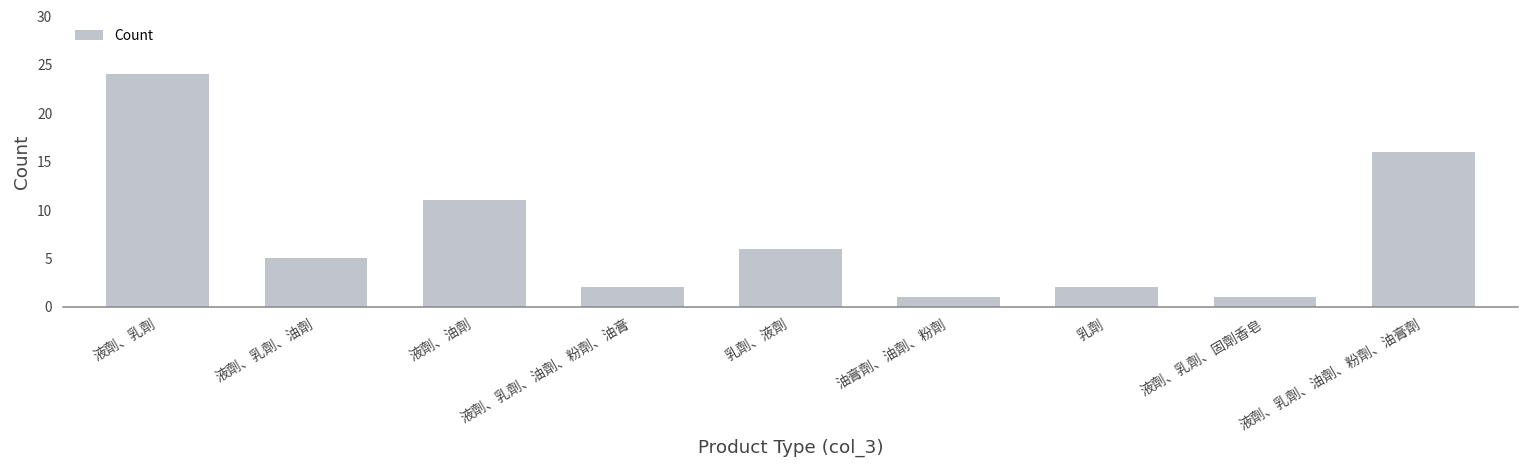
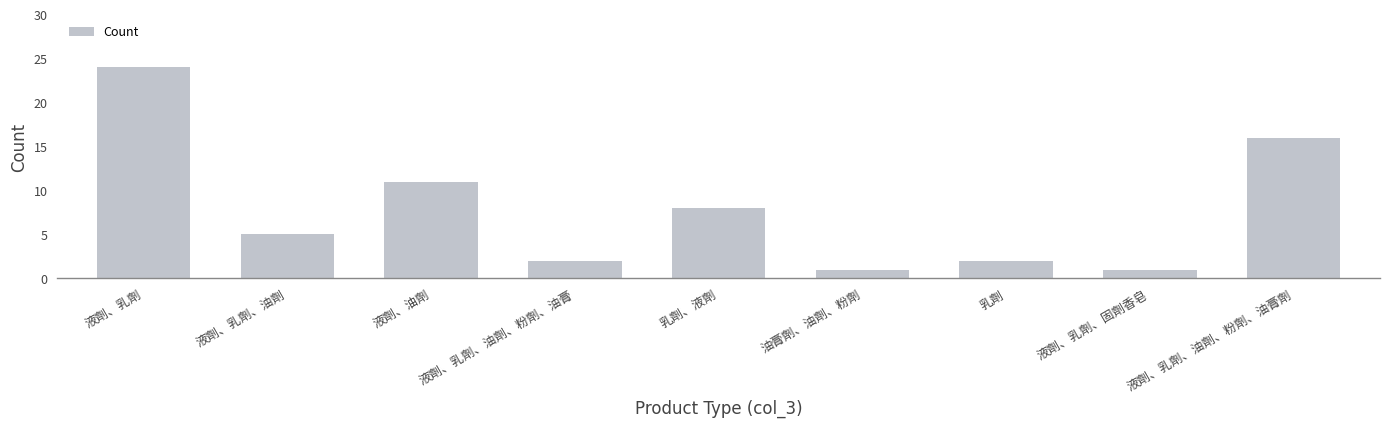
乳劑、液劑: 6 -> 8
